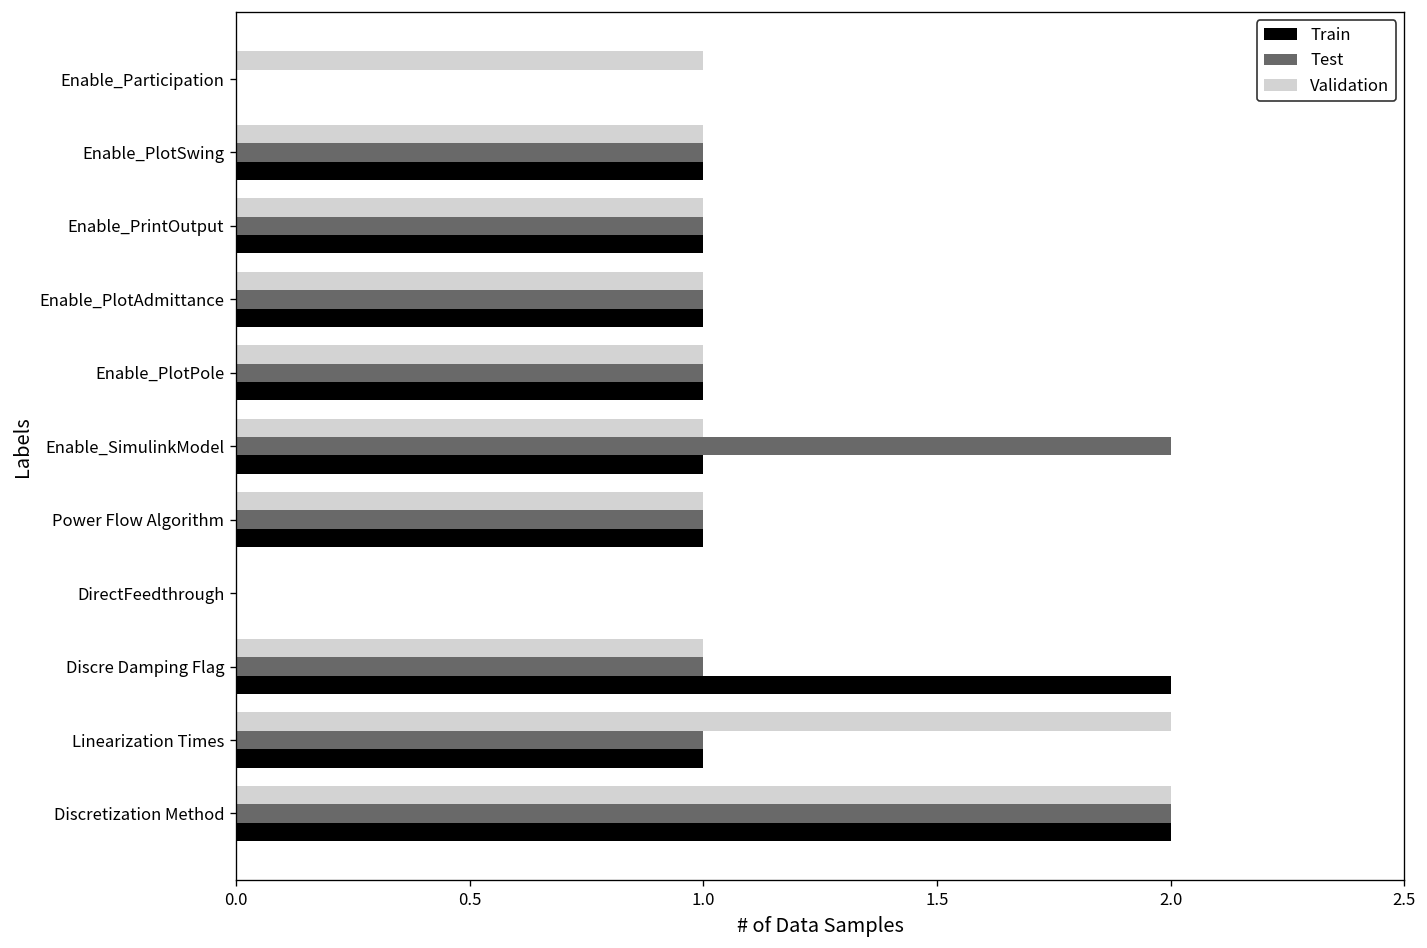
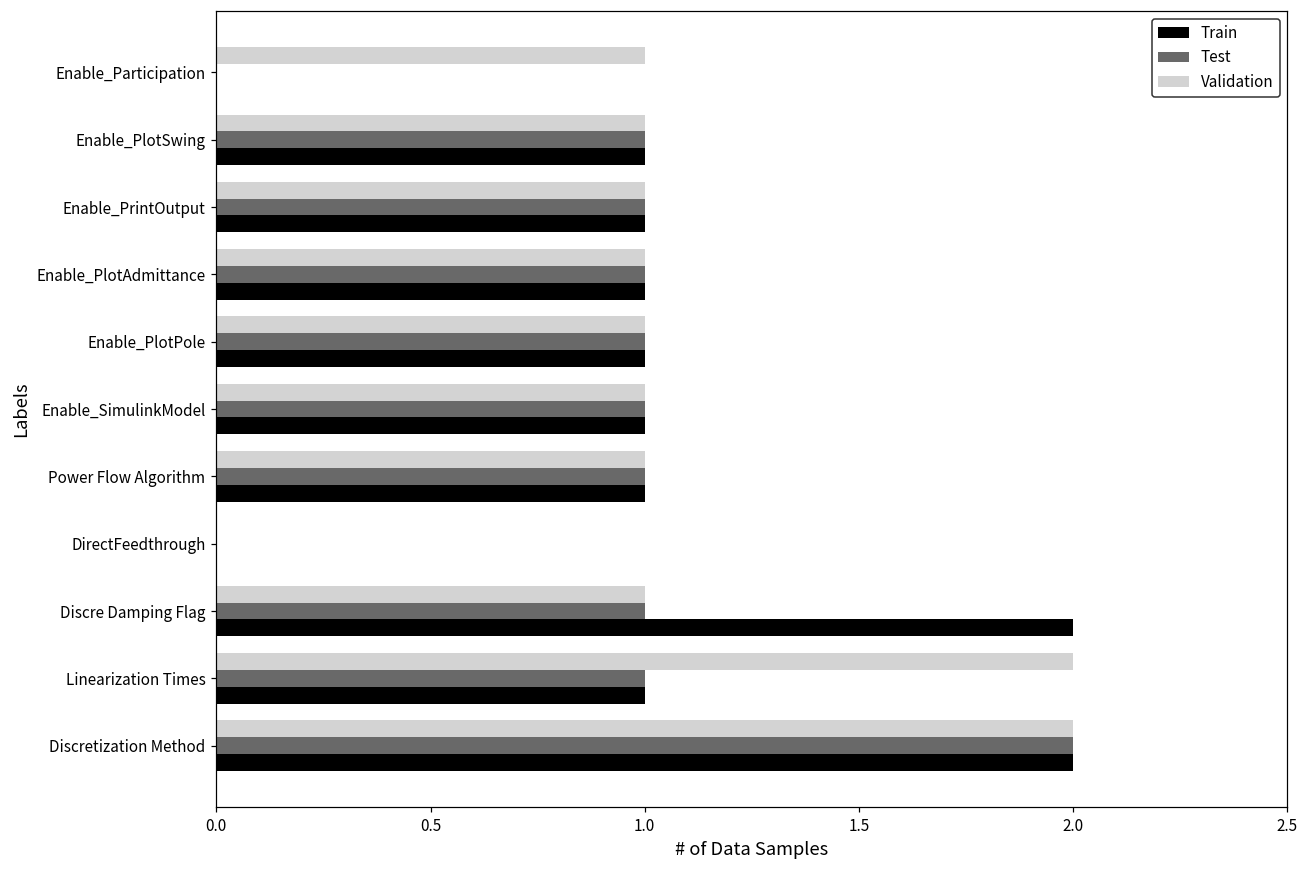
Test, Enable_SimulinkModel: 2 -> 1
